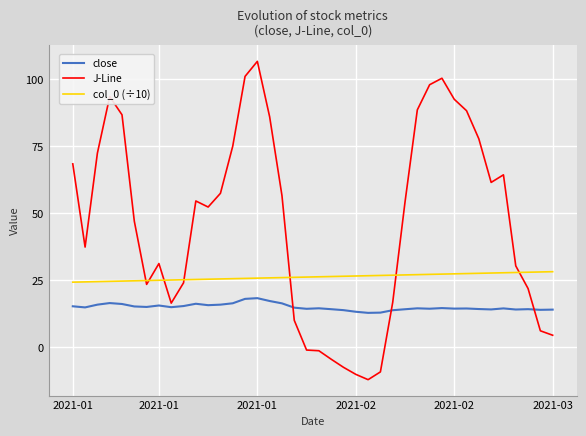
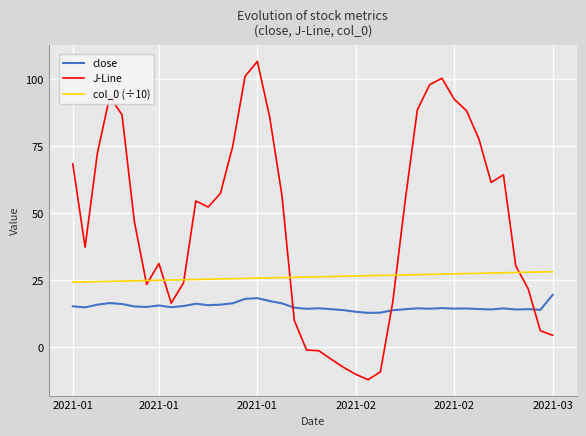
close, 2021-03: 14 -> 20
